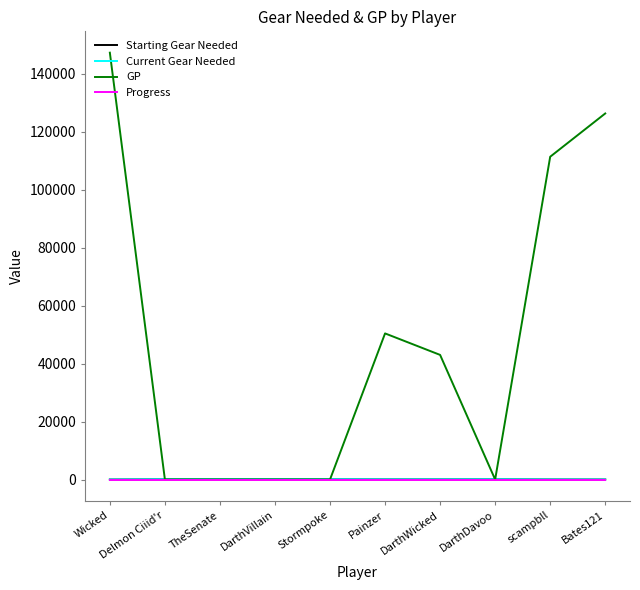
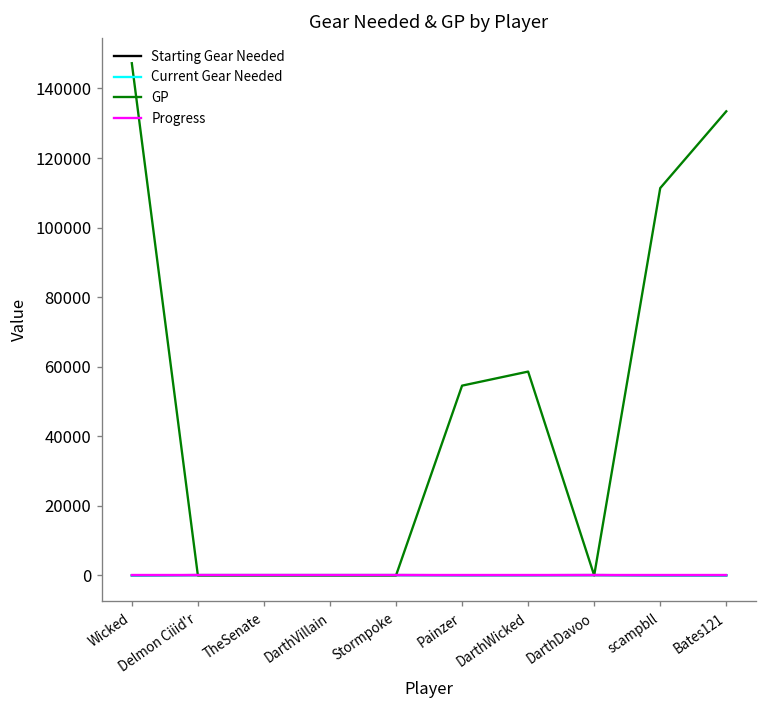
GP, Painzer: 50000 -> 55000
GP, DarthWicked: 43000 -> 59000
GP, Bates121: 126000 -> 133000
